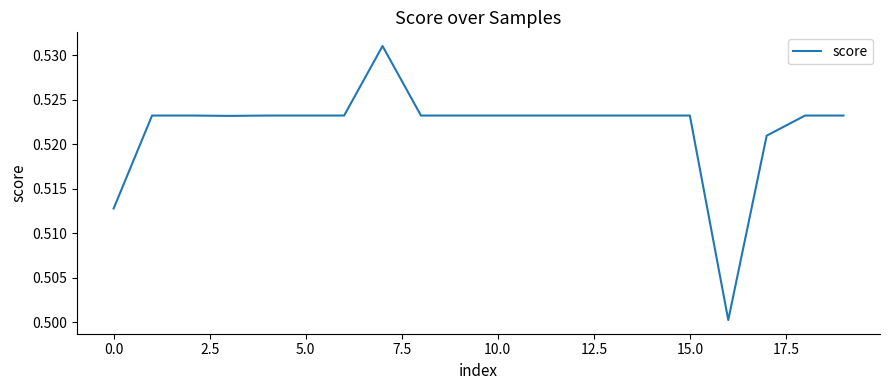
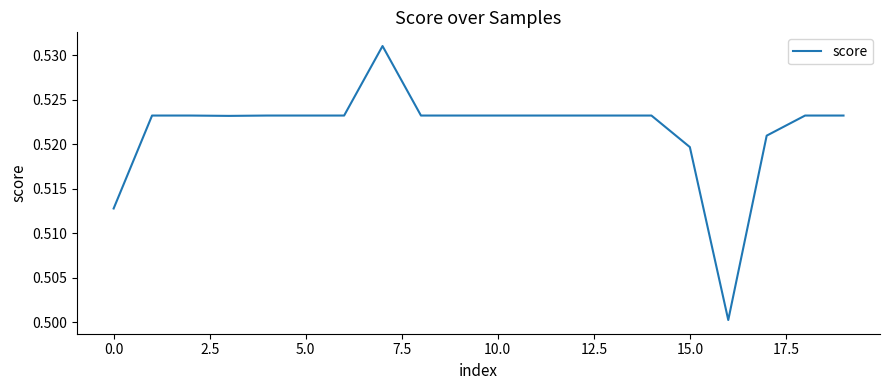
15.0: 0.523 -> 0.520
